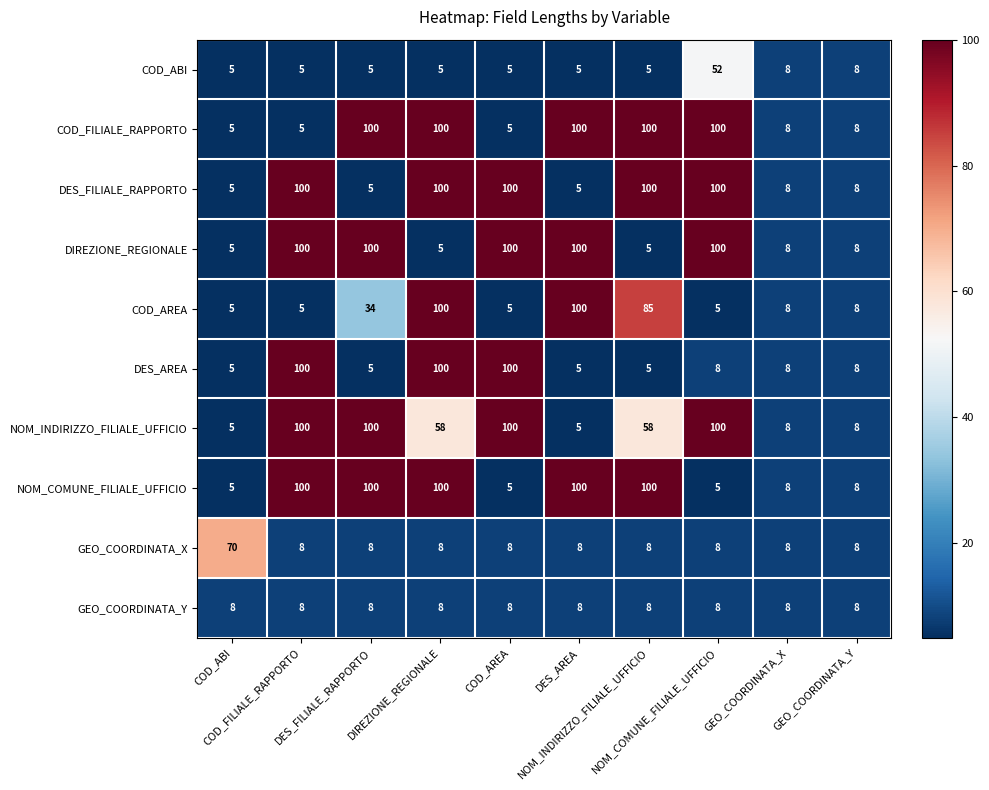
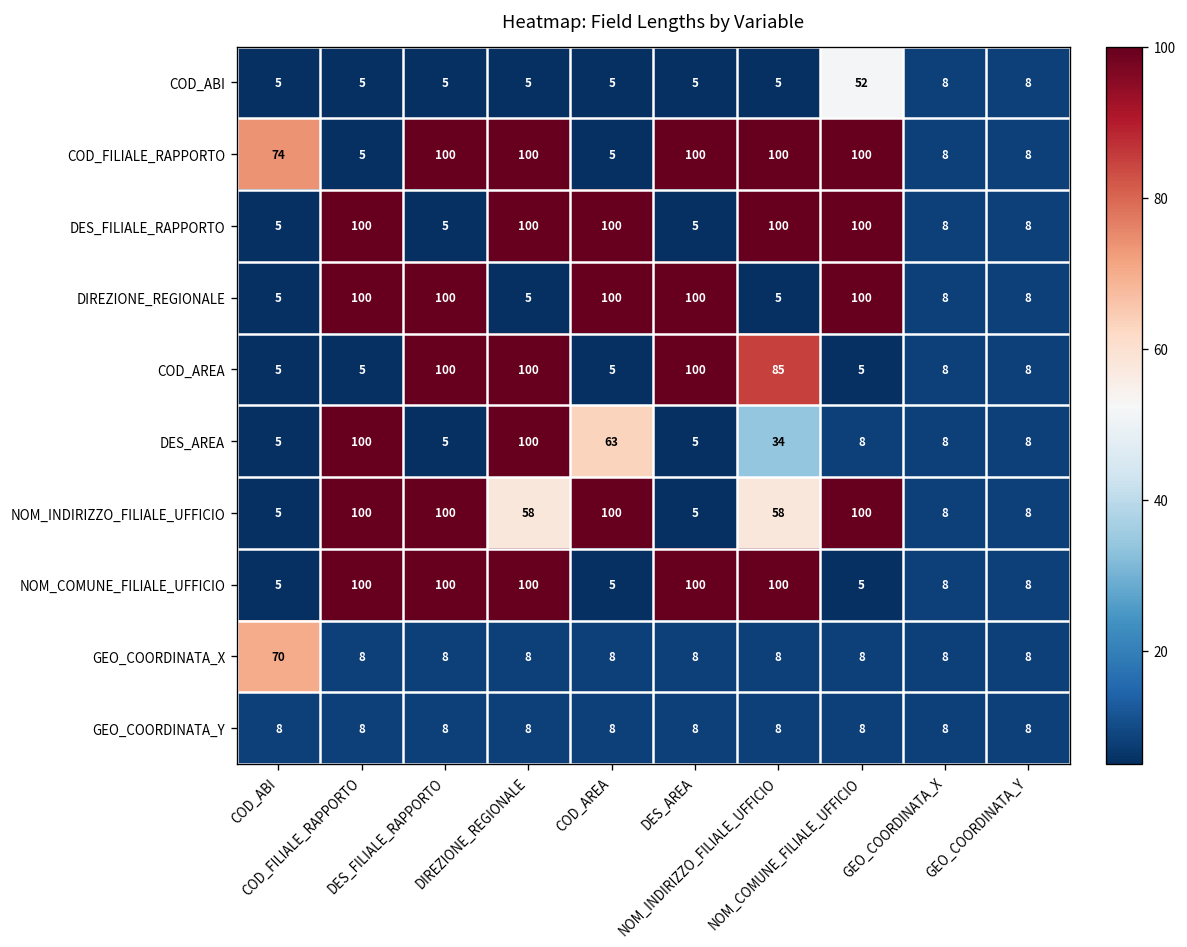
COD_FILIALE_RAPPORTO, COD_ABI: 5 -> 74
COD_AREA, DES_FILIALE_RAPPORTO: 34 -> 100
DES_AREA, COD_AREA: 100 -> 63
DES_AREA, NOM_INDIRIZZO_FILIALE_UFFICIO: 5 -> 34
